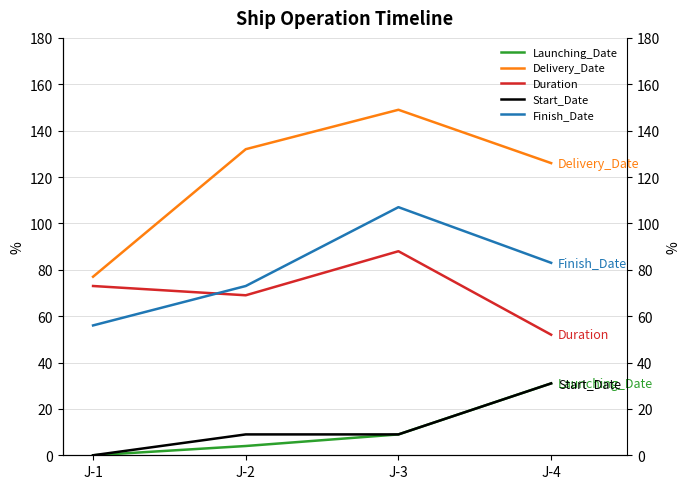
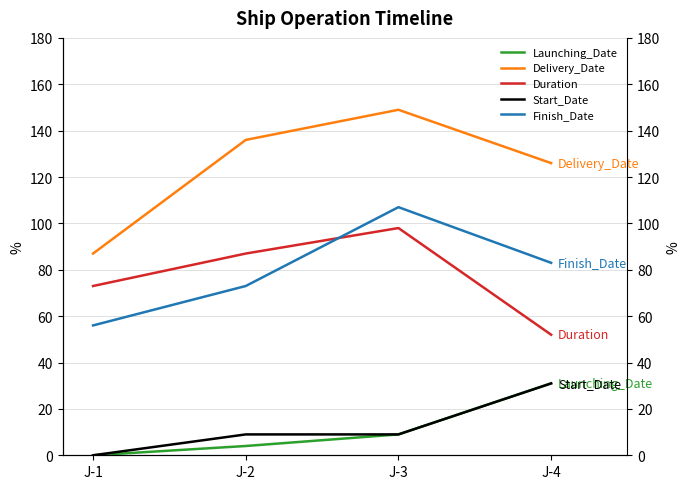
Delivery_Date, J-1: 77 -> 87
Delivery_Date, J-2: 132 -> 136
Duration, J-2: 69 -> 87
Duration, J-3: 88 -> 98
